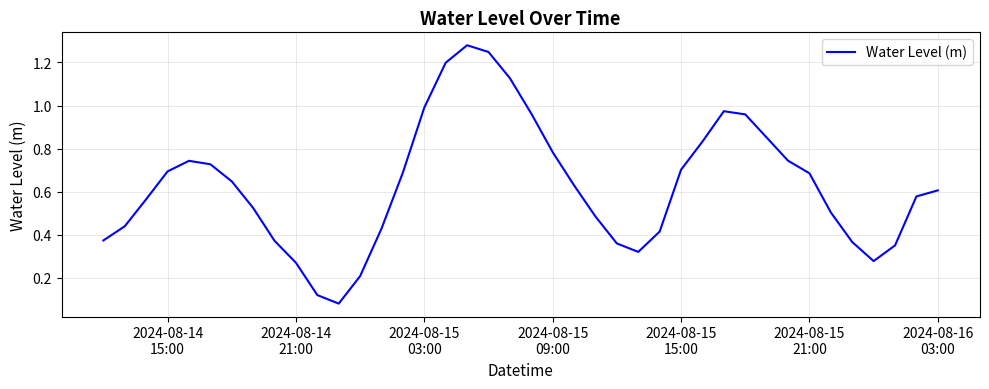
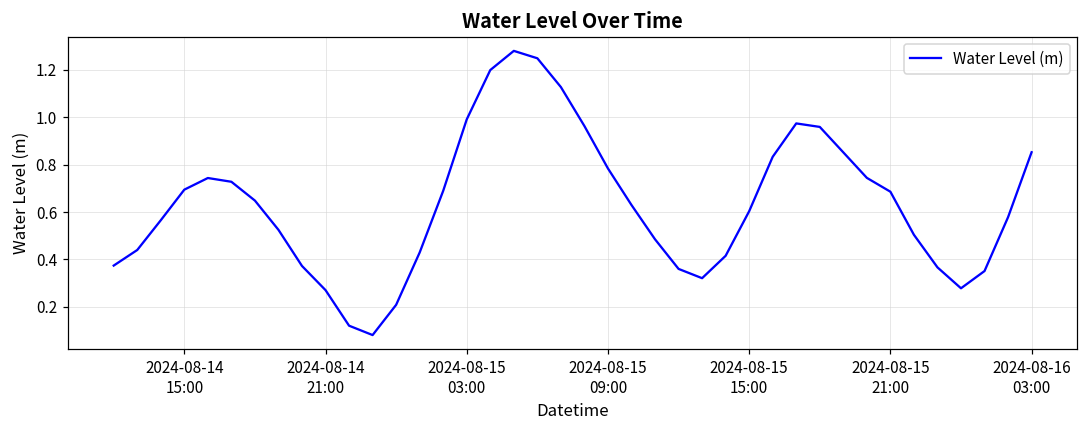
2024-08-15 15:00: 0.70 -> 0.60
2024-08-16 03:00: 0.61 -> 0.85
